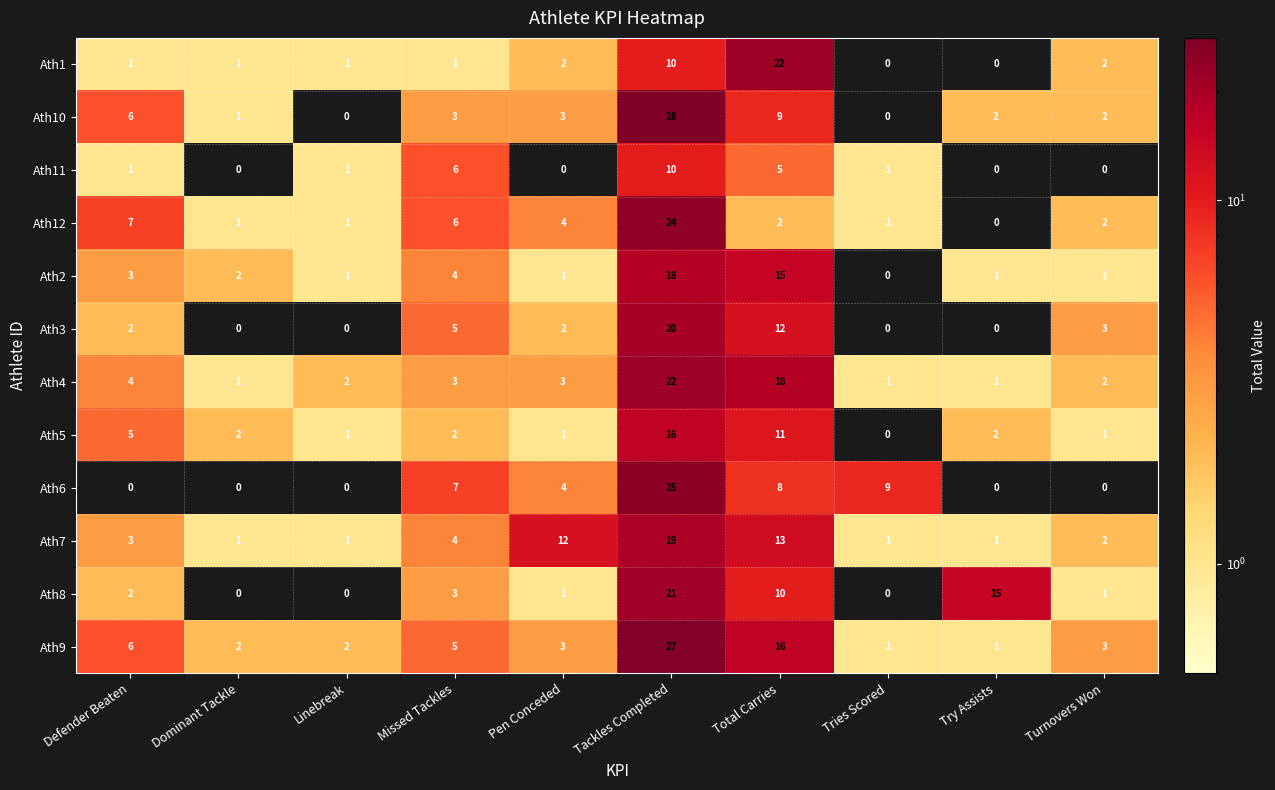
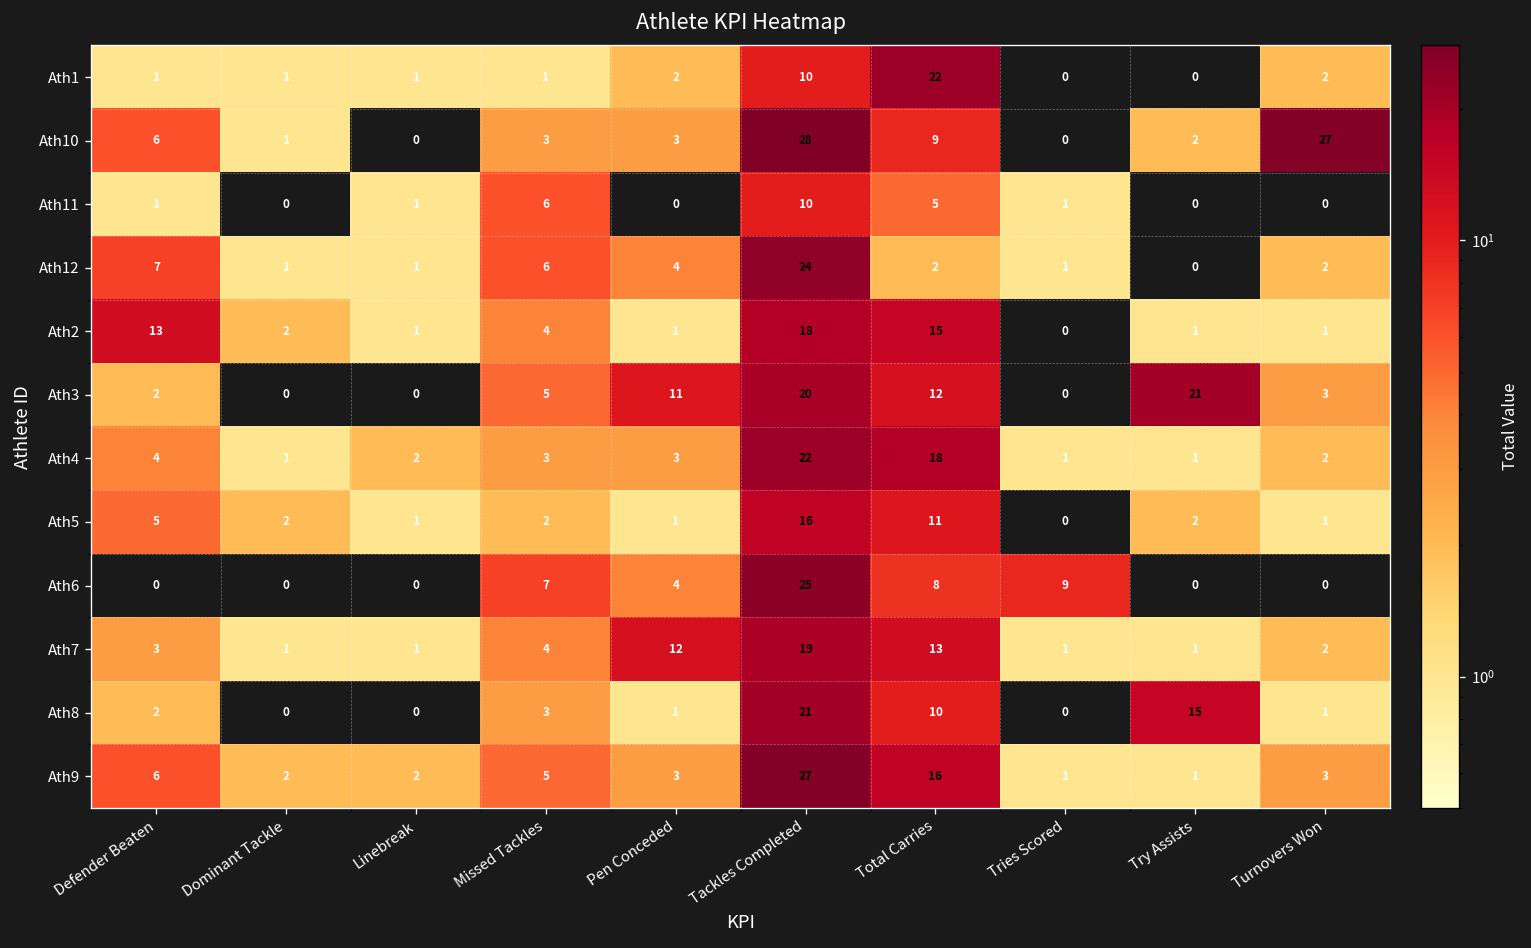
Ath10, Turnovers Won: 2 -> 27
Ath2, Defender Beaten: 3 -> 13
Ath3, Pen Conceded: 2 -> 11
Ath3, Try Assists: 0 -> 21
